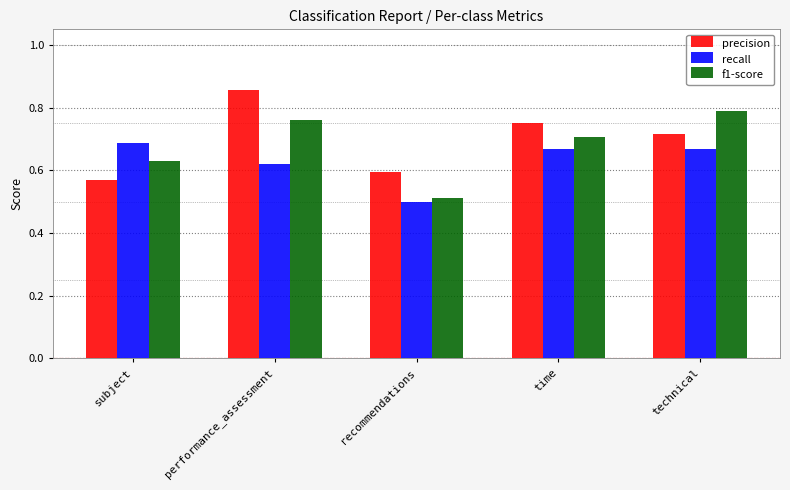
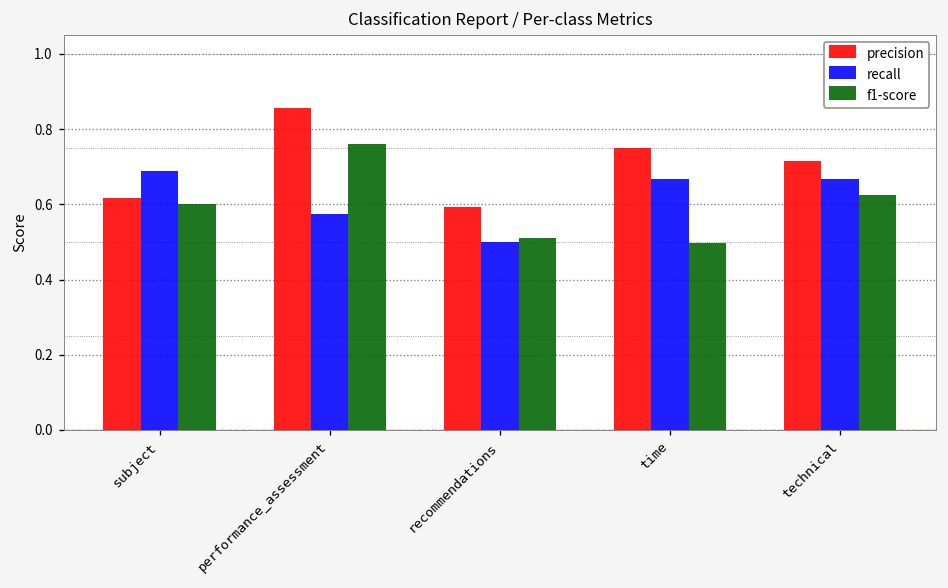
precision, subject: 0.57 -> 0.62
f1-score, subject: 0.63 -> 0.60
recall, performance_assessment: 0.62 -> 0.57
f1-score, time: 0.71 -> 0.50
f1-score, technical: 0.79 -> 0.63
